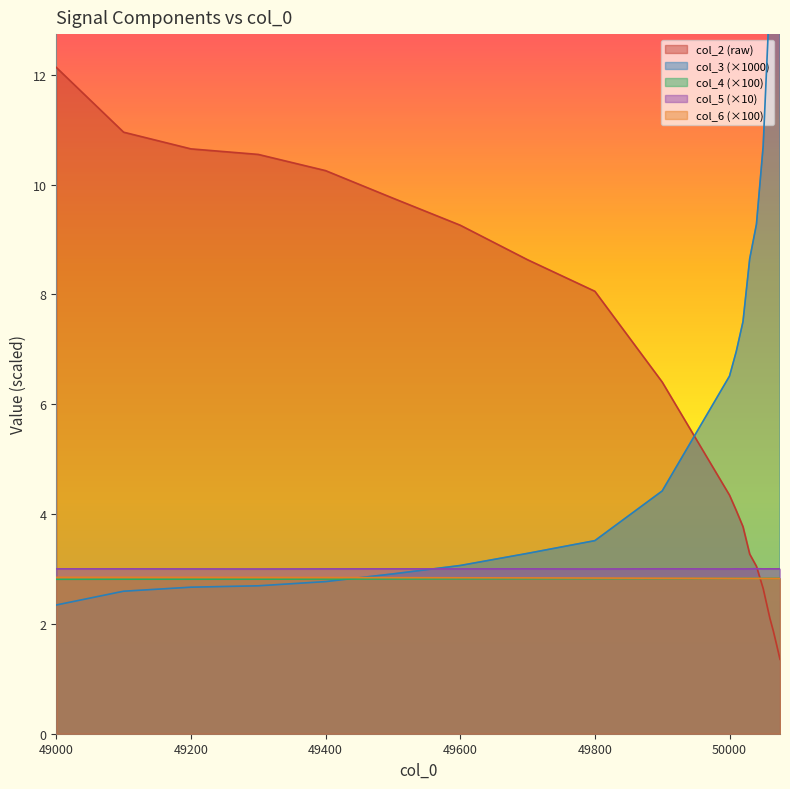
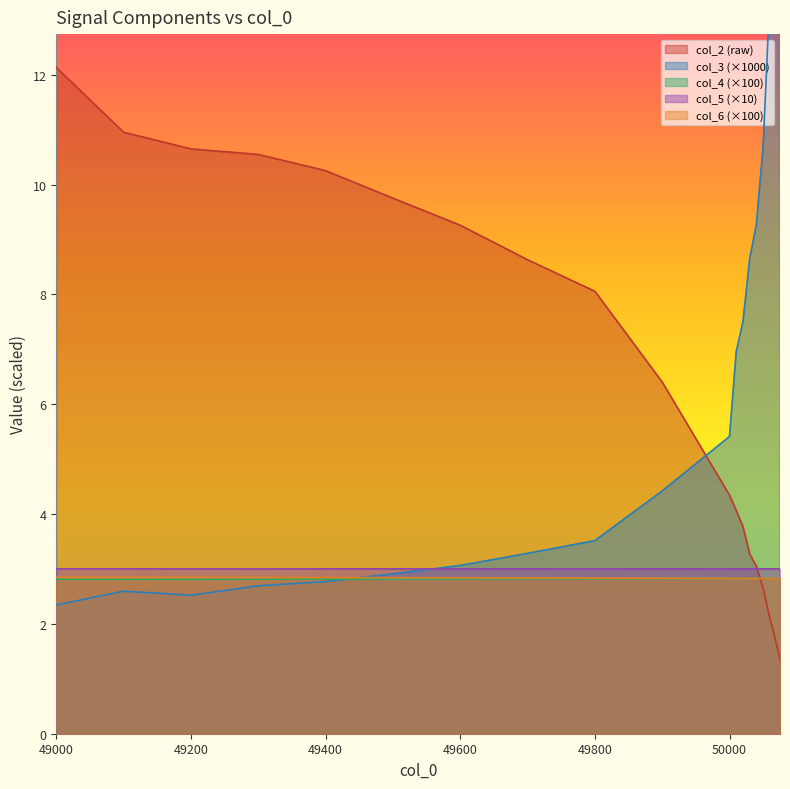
col_3 (×1000), 49200: 2.7 -> 2.5
col_3 (×1000), 50000: 6.5 -> 5.4
